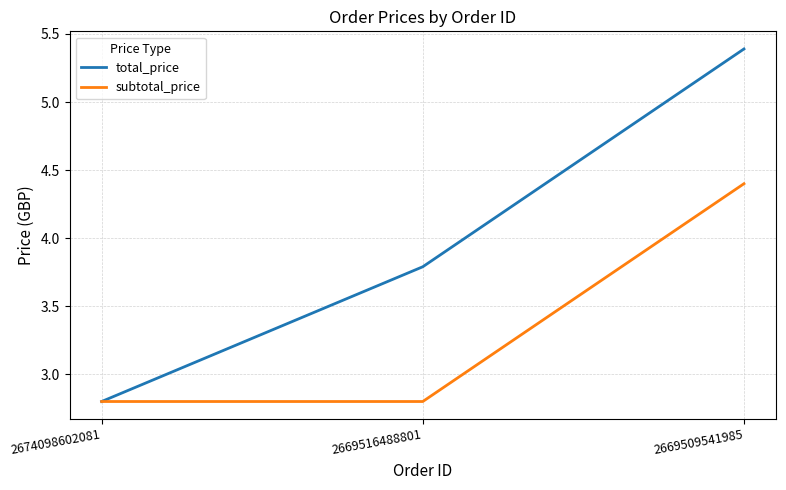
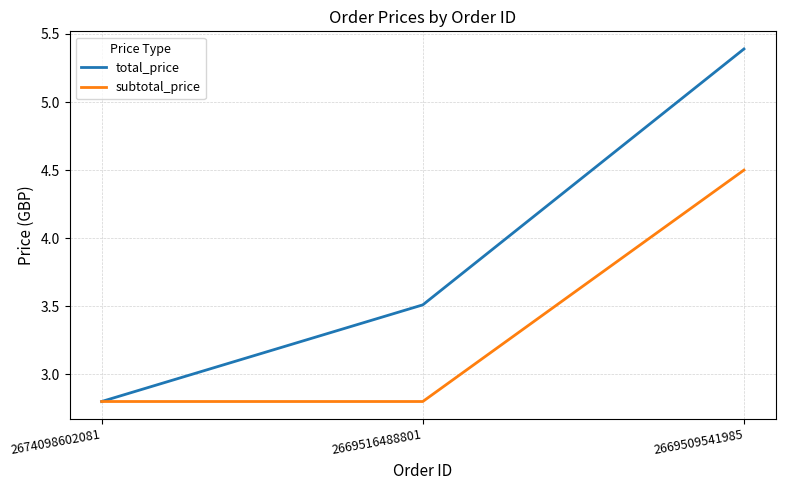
total_price, 2669516488801: 3.79 -> 3.51
subtotal_price, 2669509541985: 4.4 -> 4.5
